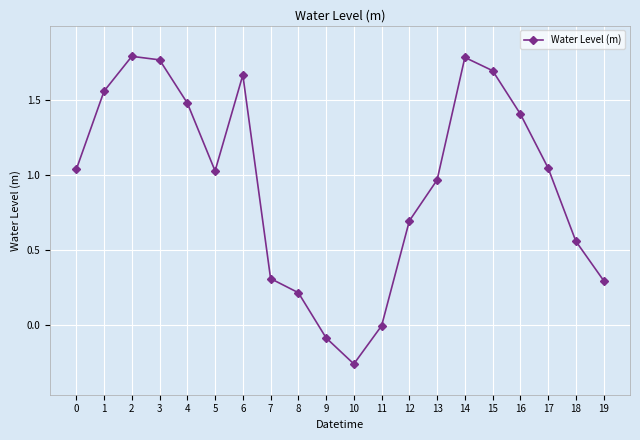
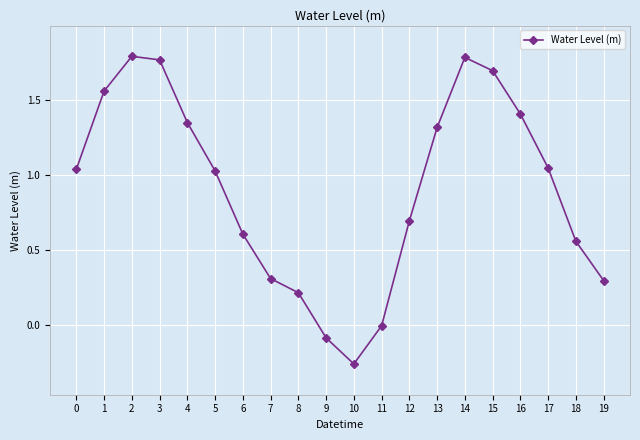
4: 1.48 -> 1.35
6: 1.67 -> 0.61
13: 0.97 -> 1.32
